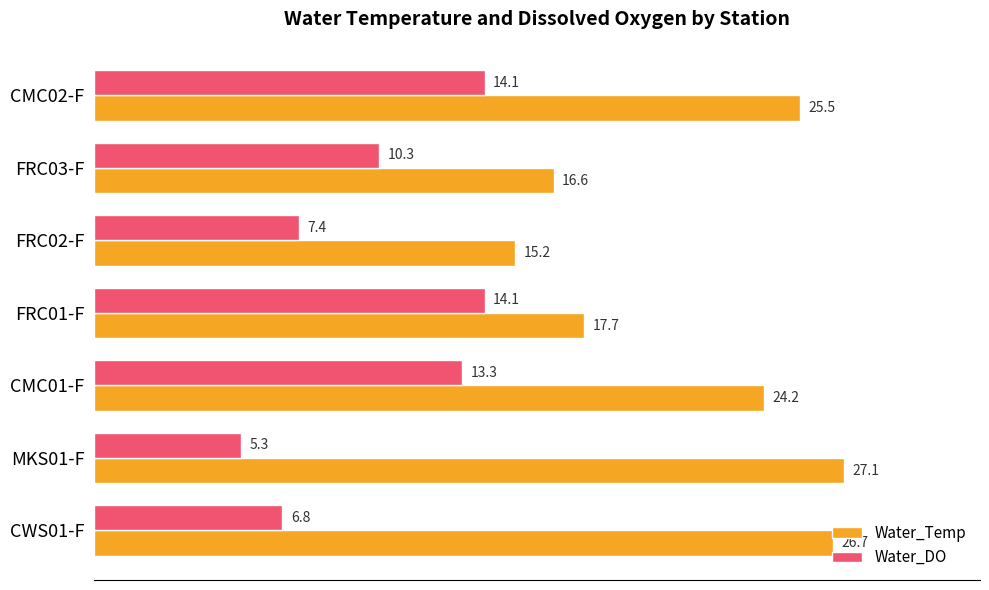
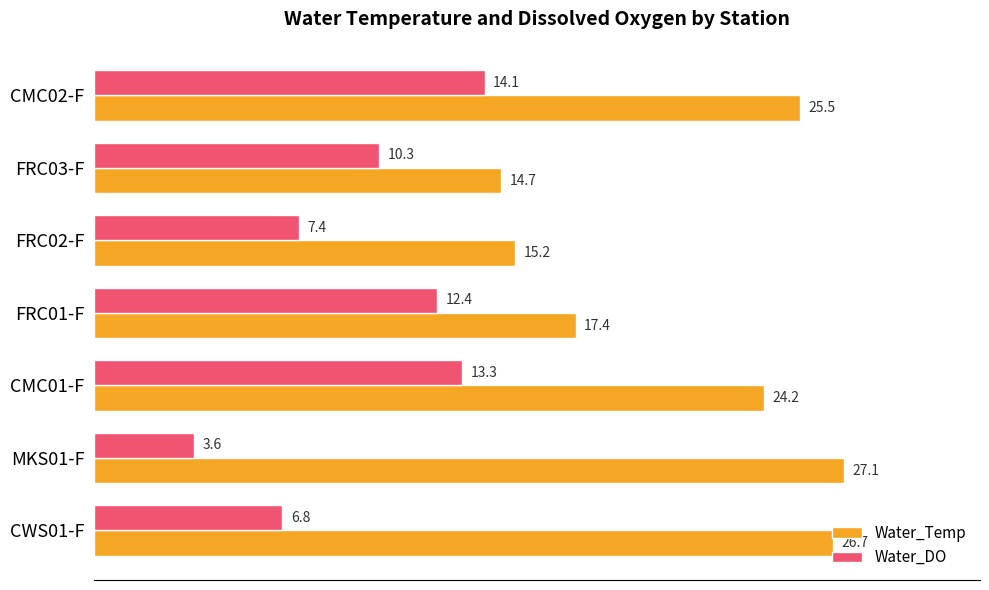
Water_Temp, FRC03-F: 16.6 -> 14.7
Water_DO, FRC01-F: 14.1 -> 12.4
Water_Temp, FRC01-F: 17.7 -> 17.4
Water_DO, MKS01-F: 5.3 -> 3.6
